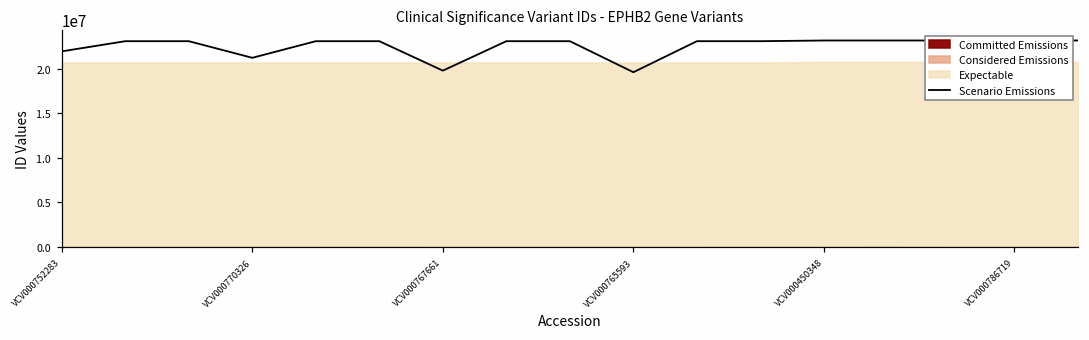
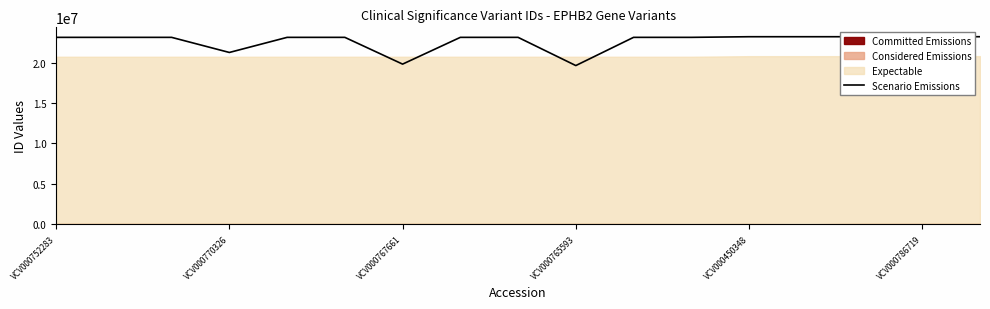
Scenario Emissions, VCV000752283: 22000000 -> 23000000
